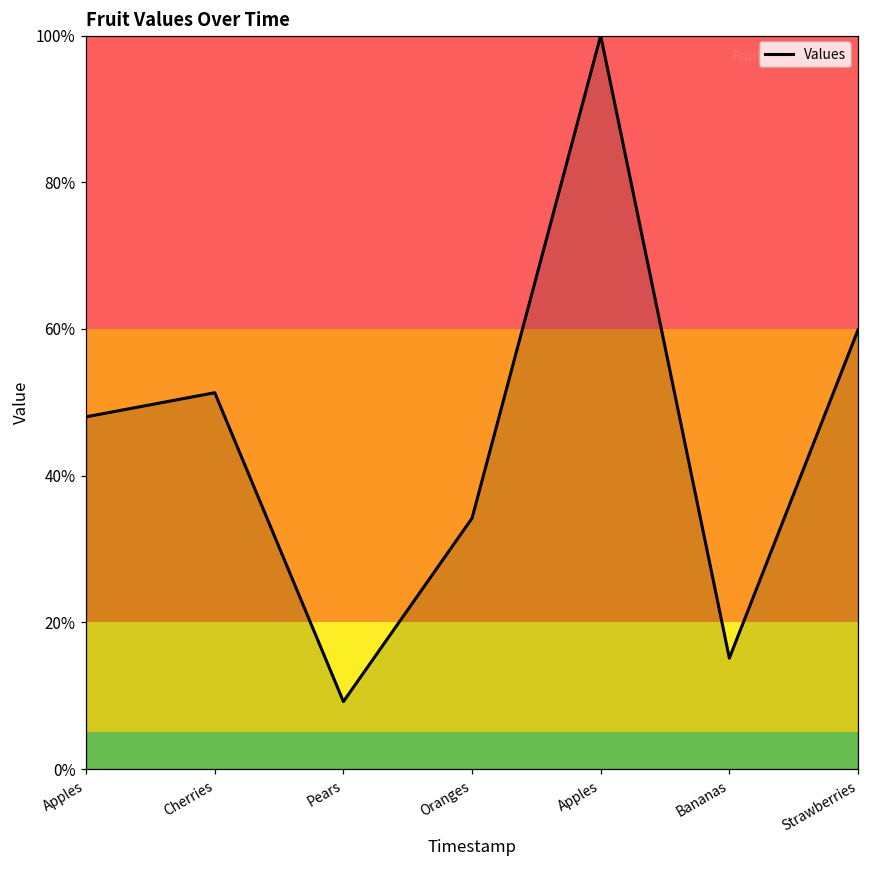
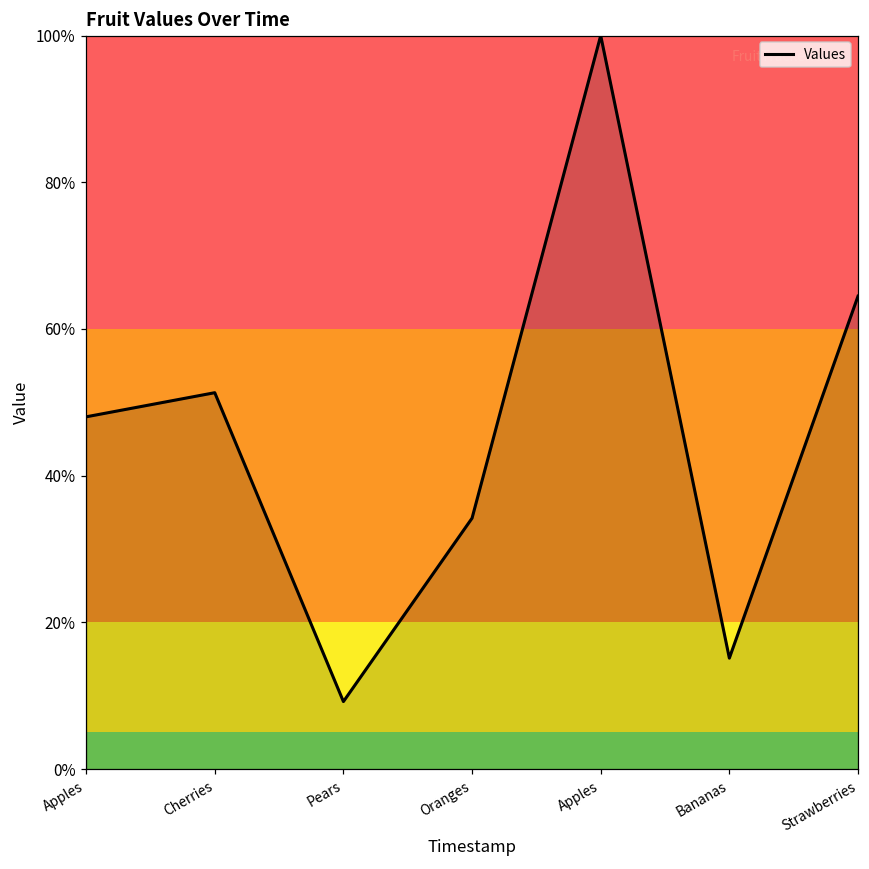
Strawberries: 60% -> 64%
